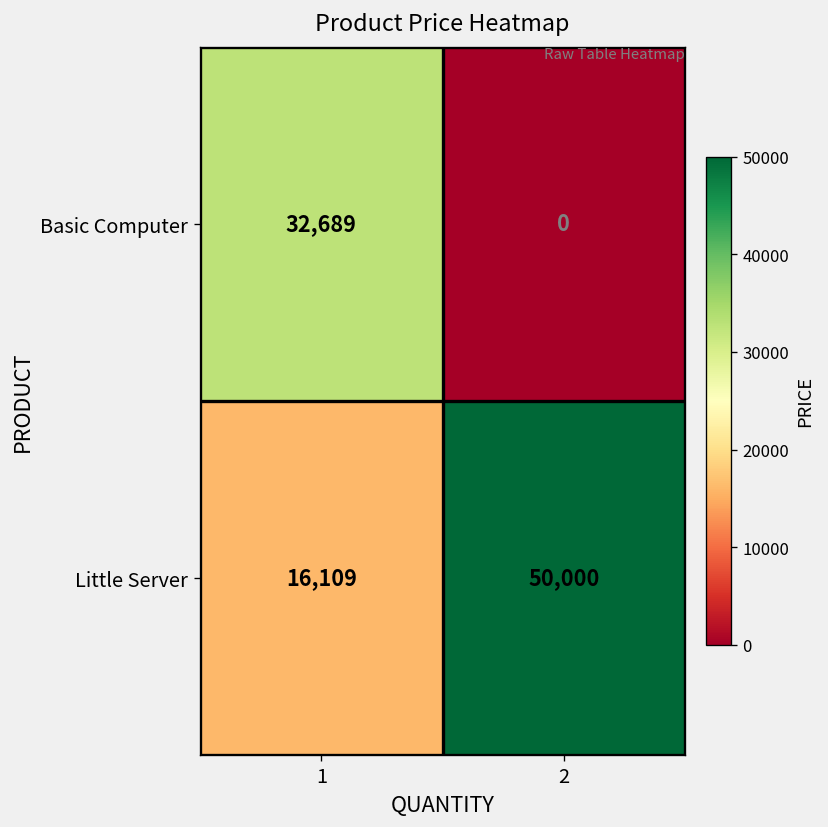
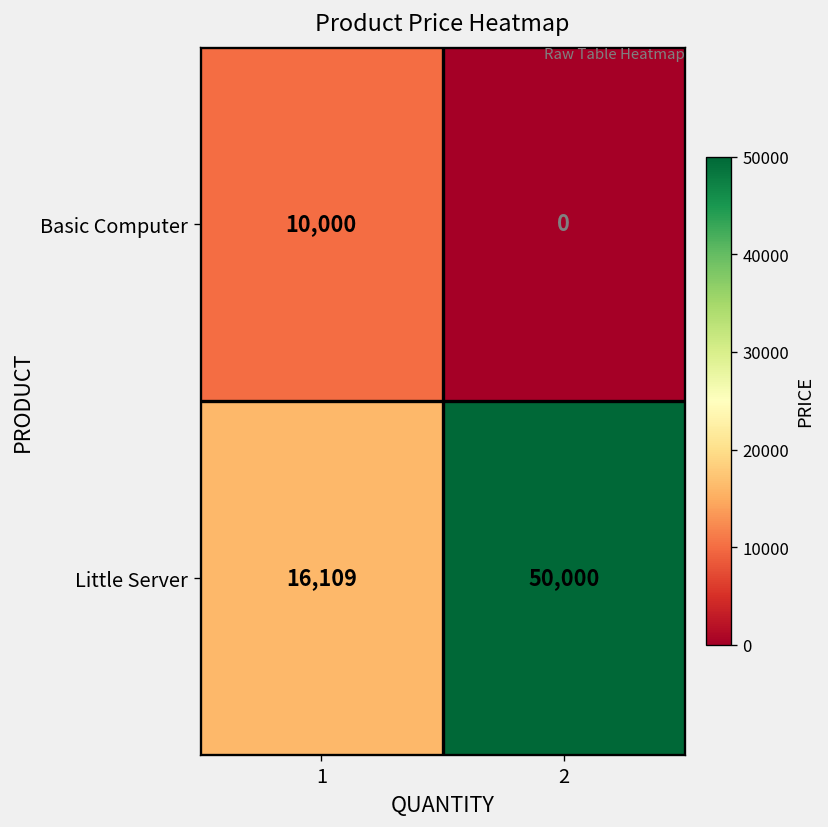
Basic Computer, 1: 32,689 -> 10,000
